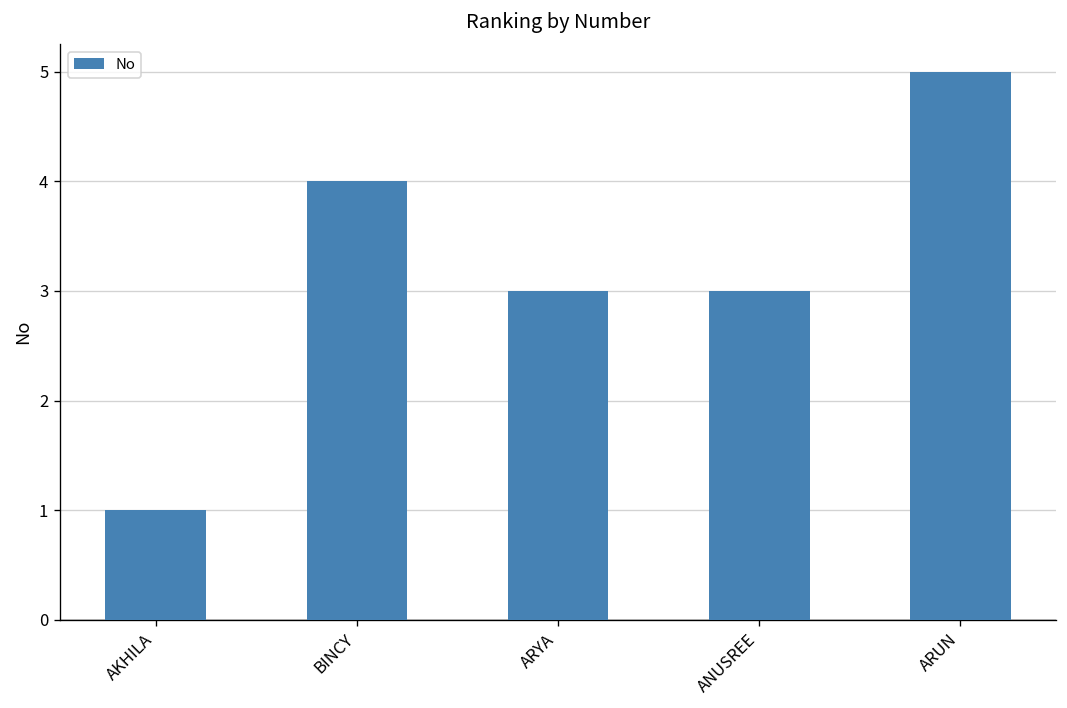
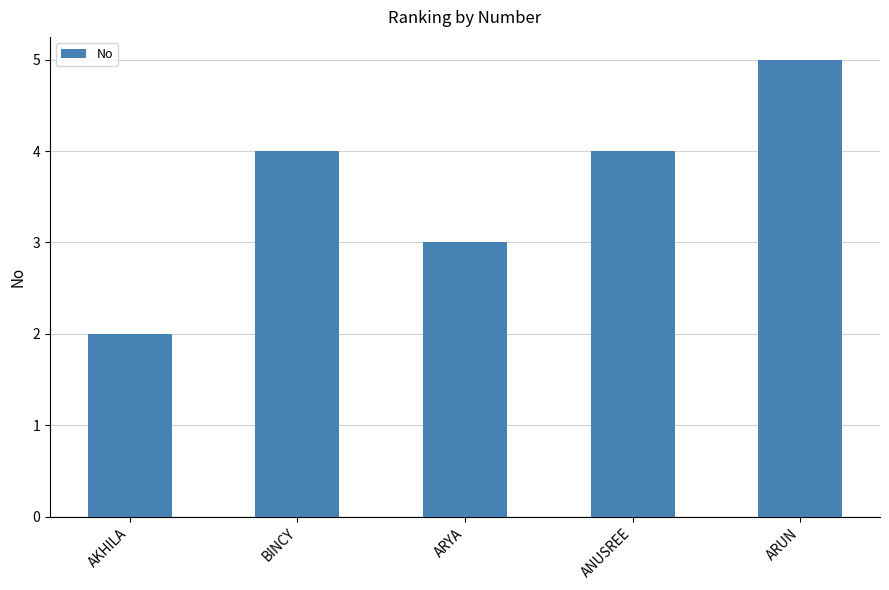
AKHILA: 1 -> 2
ANUSREE: 3 -> 4
